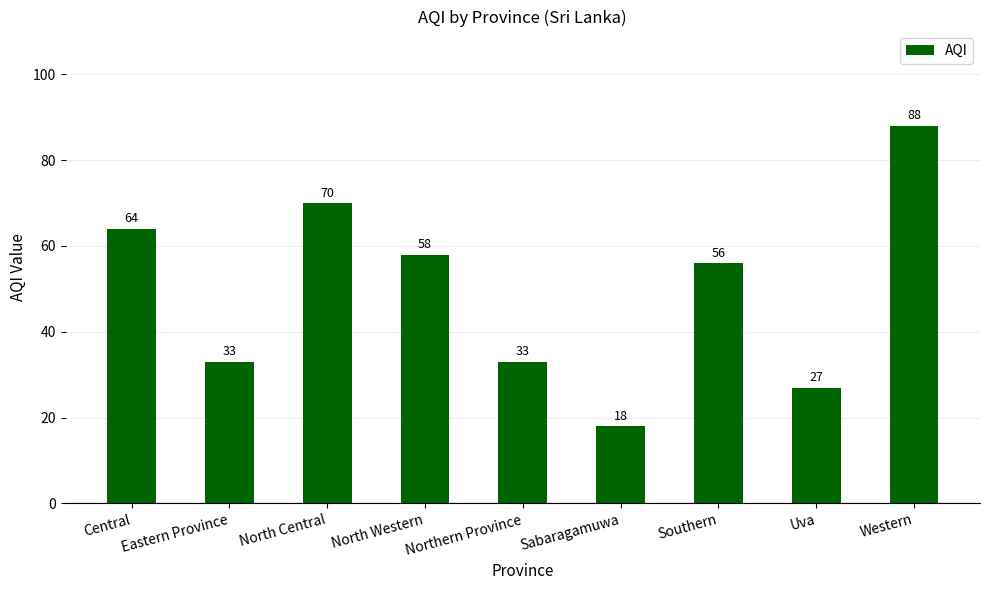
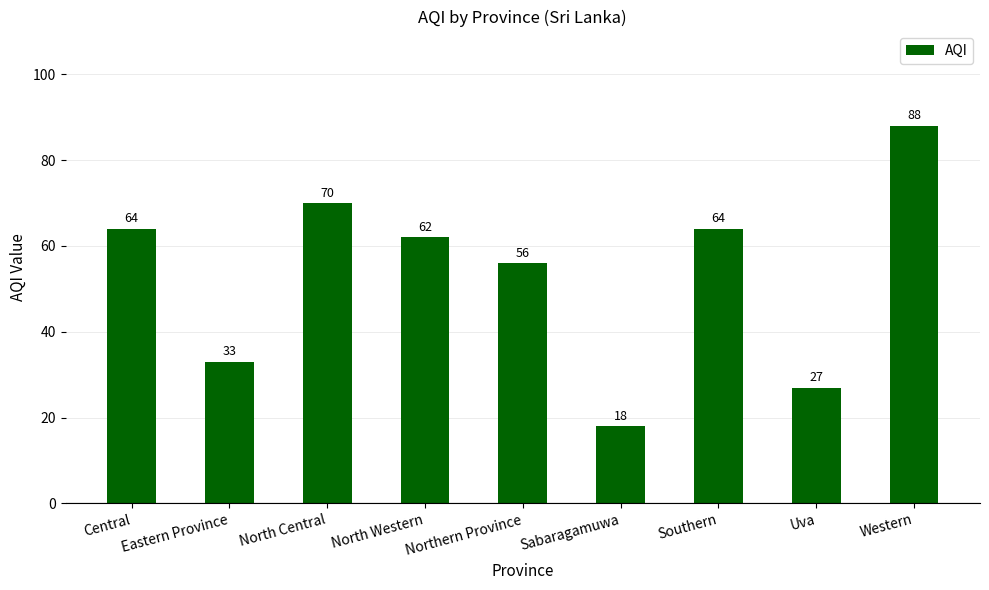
North Western: 58 -> 62
Northern Province: 33 -> 56
Southern: 56 -> 64
